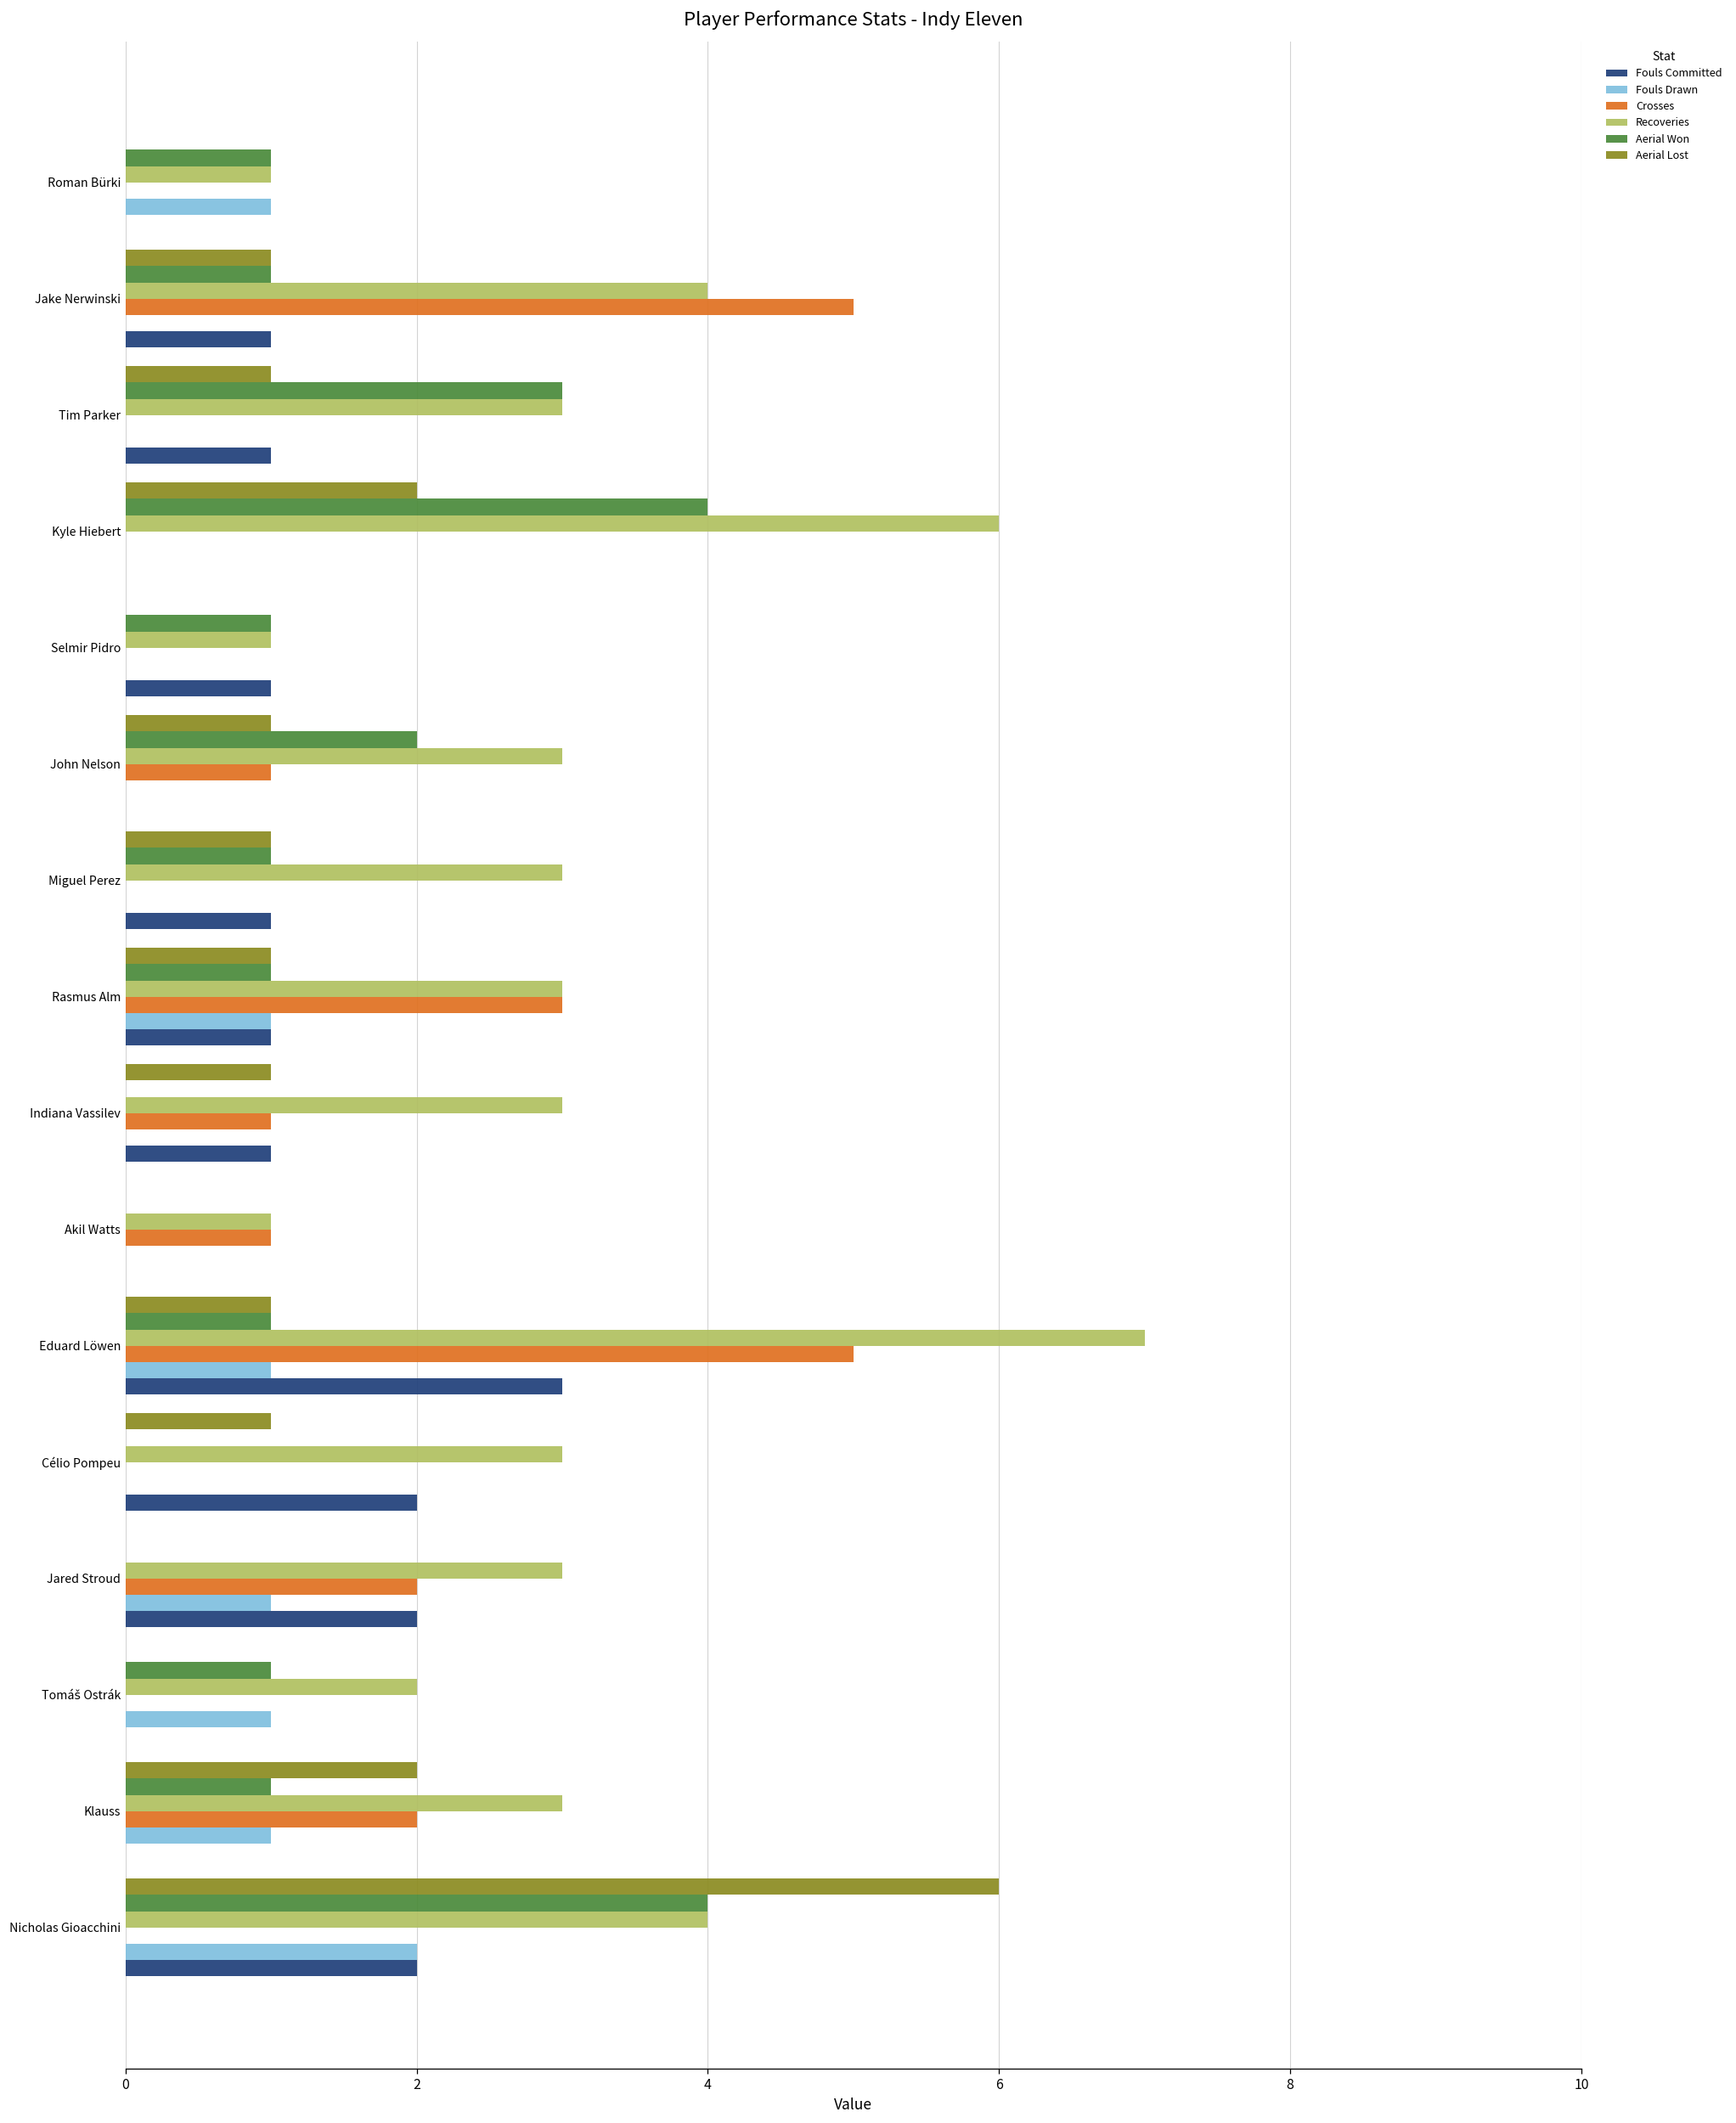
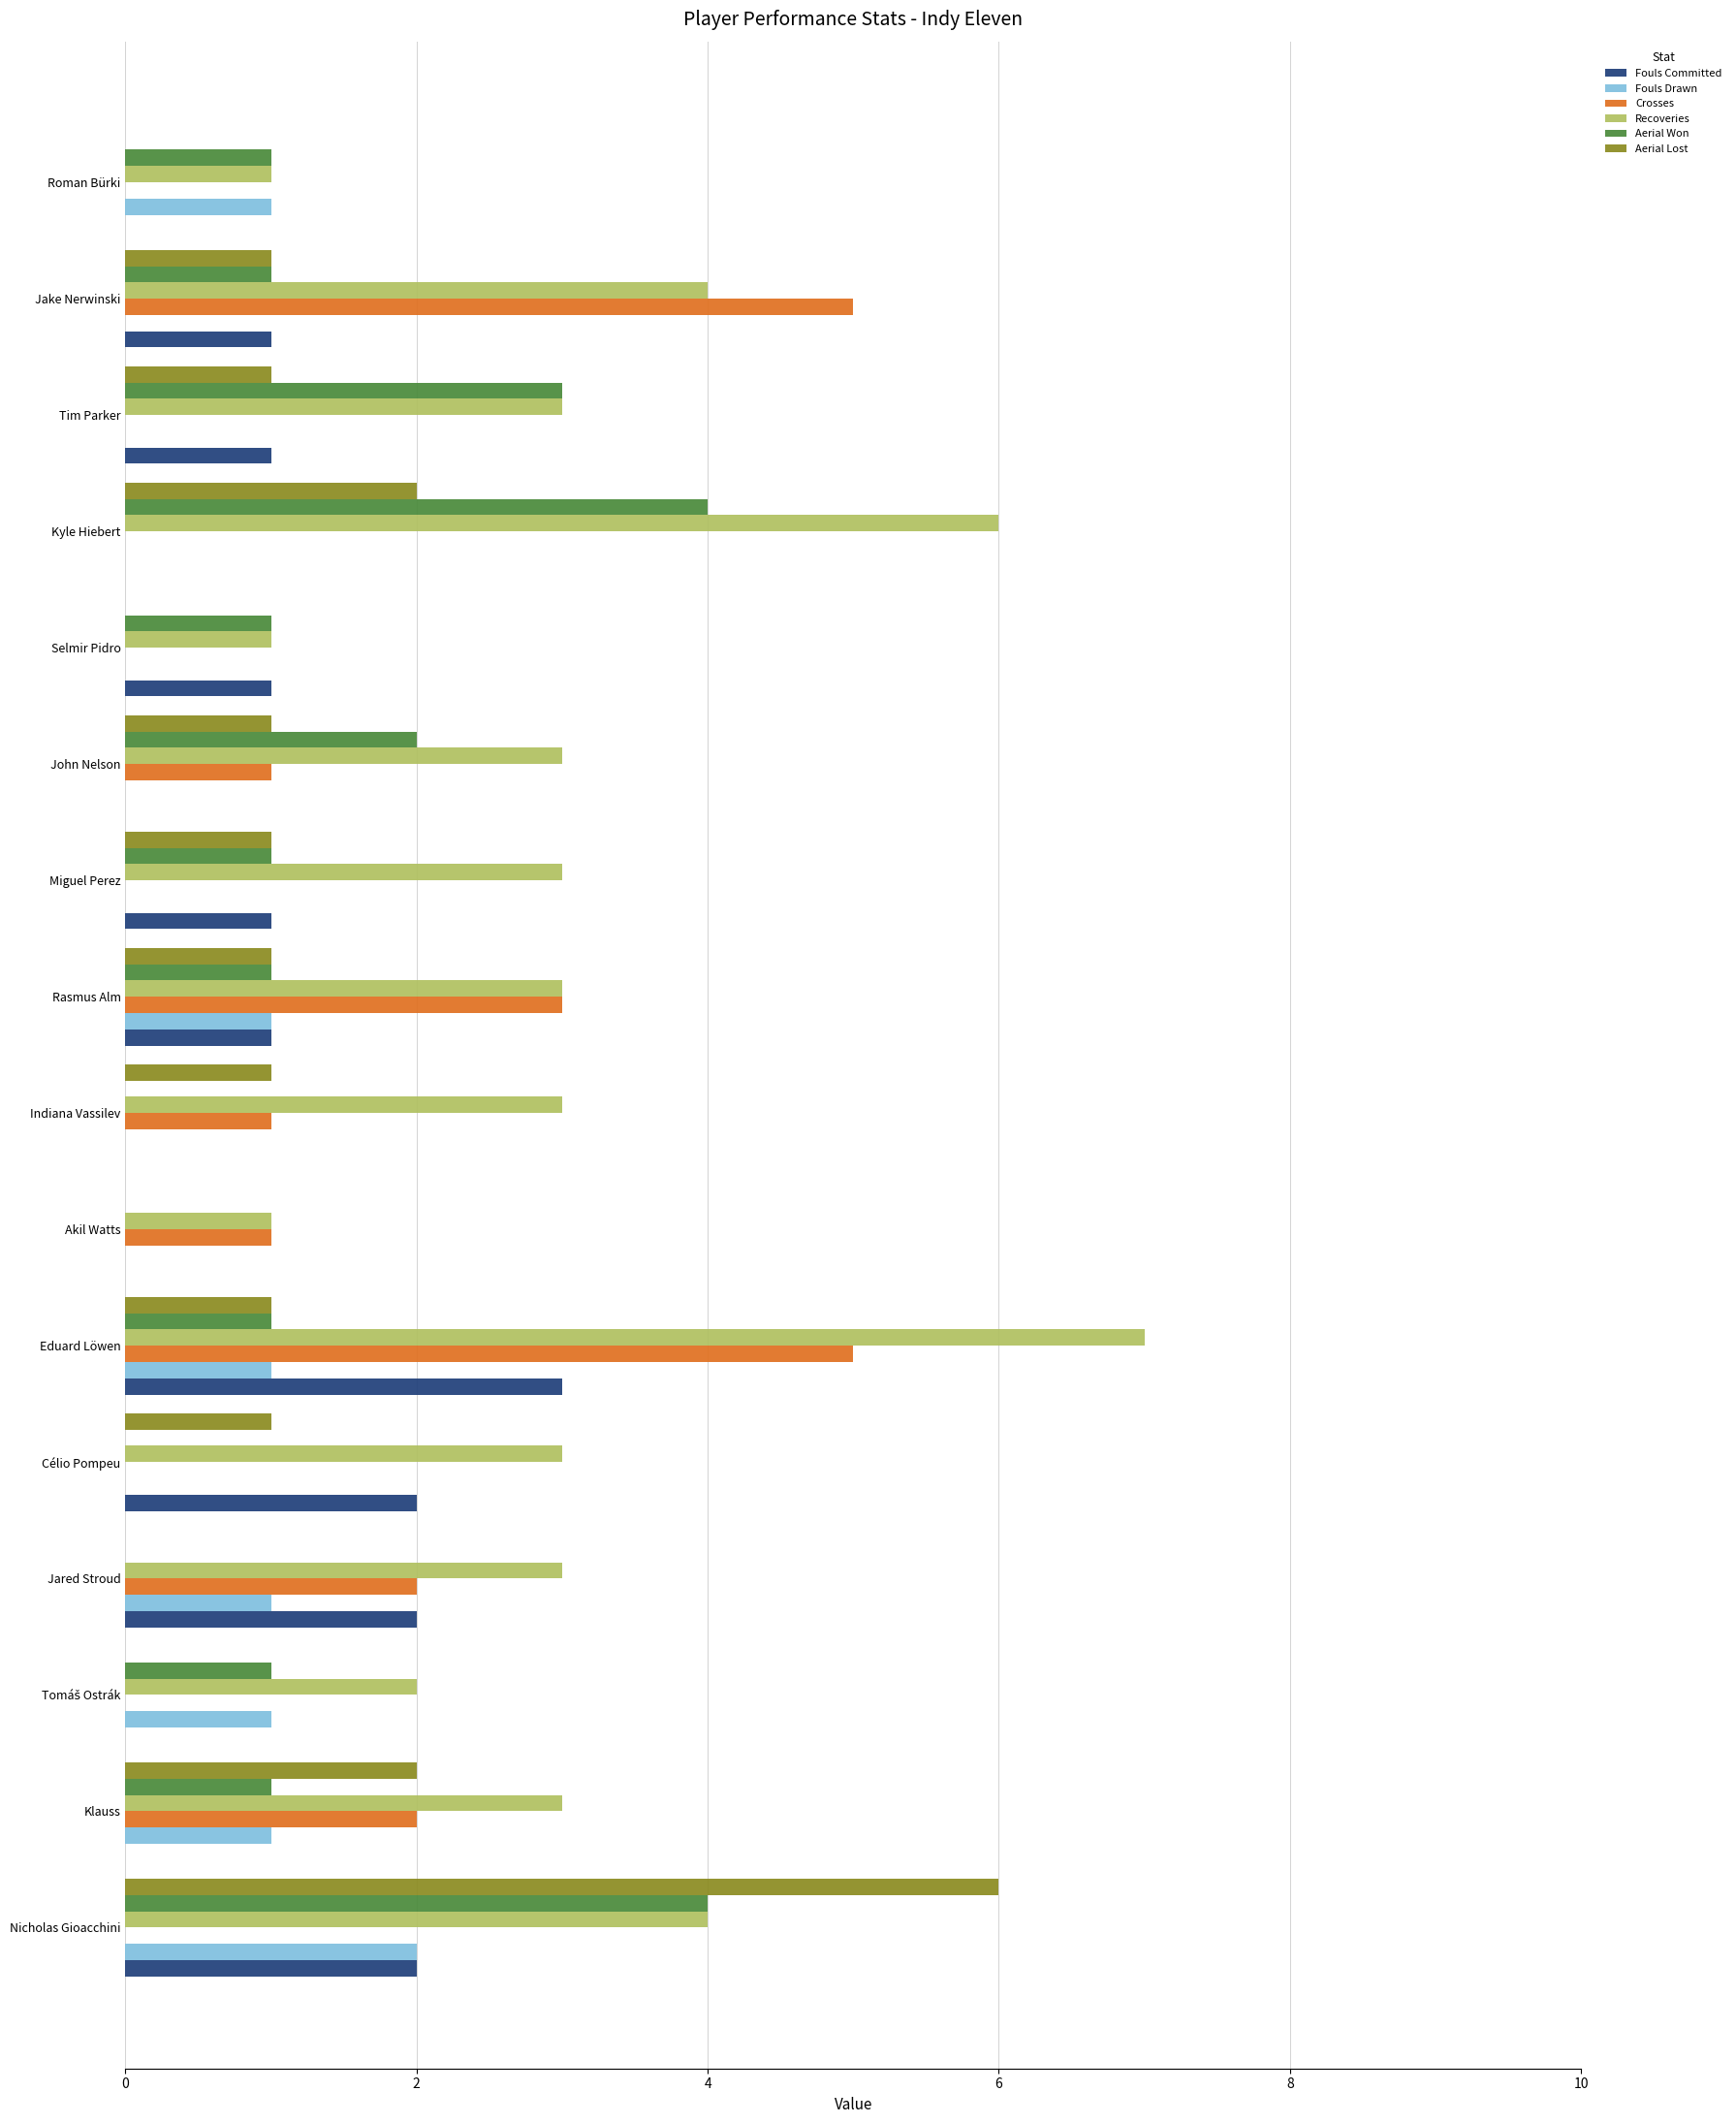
Fouls Committed, Indiana Vassilev: 1 -> 0
